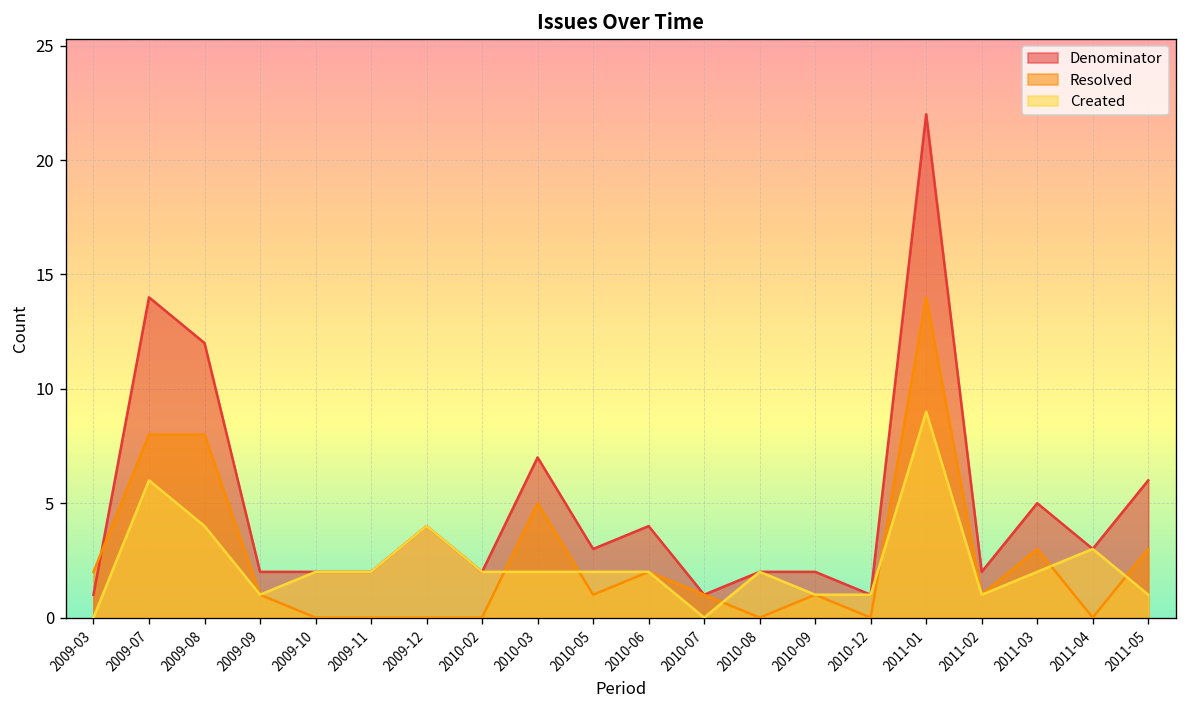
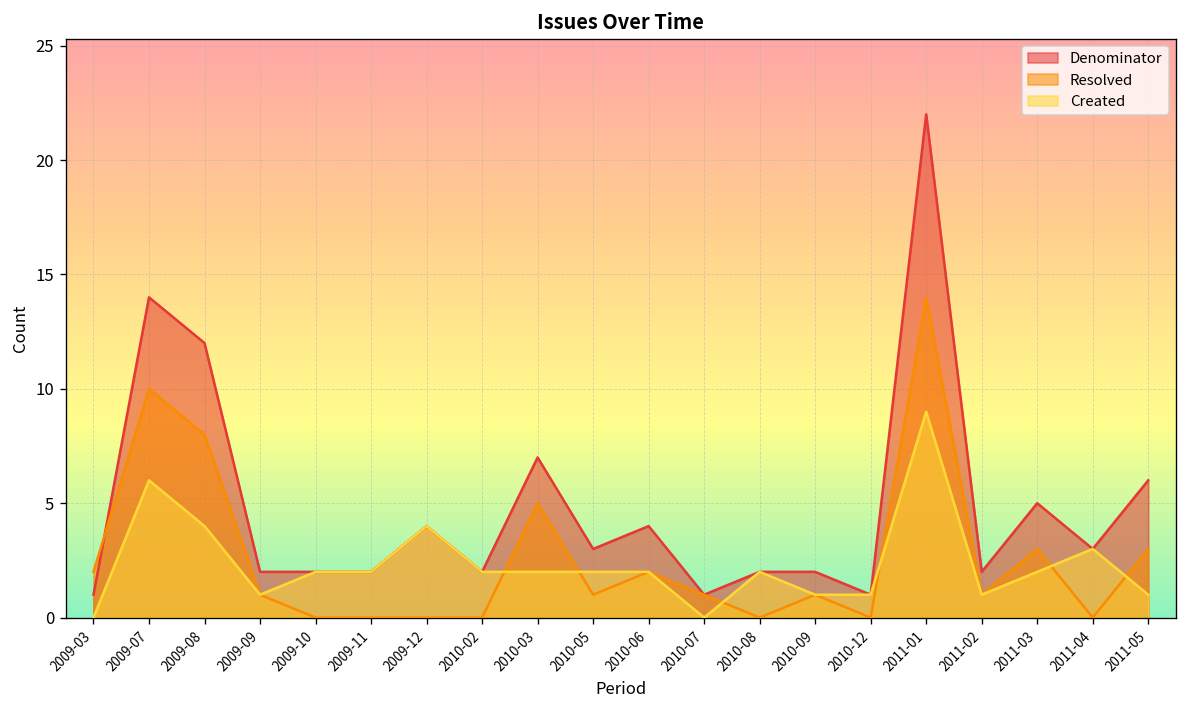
Resolved, 2009-07: 8 -> 10
